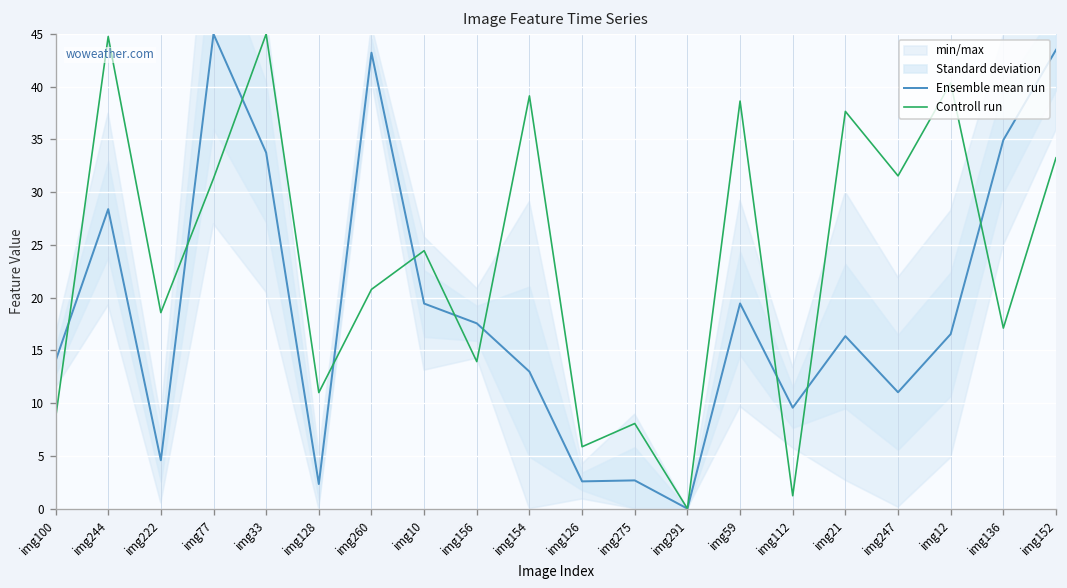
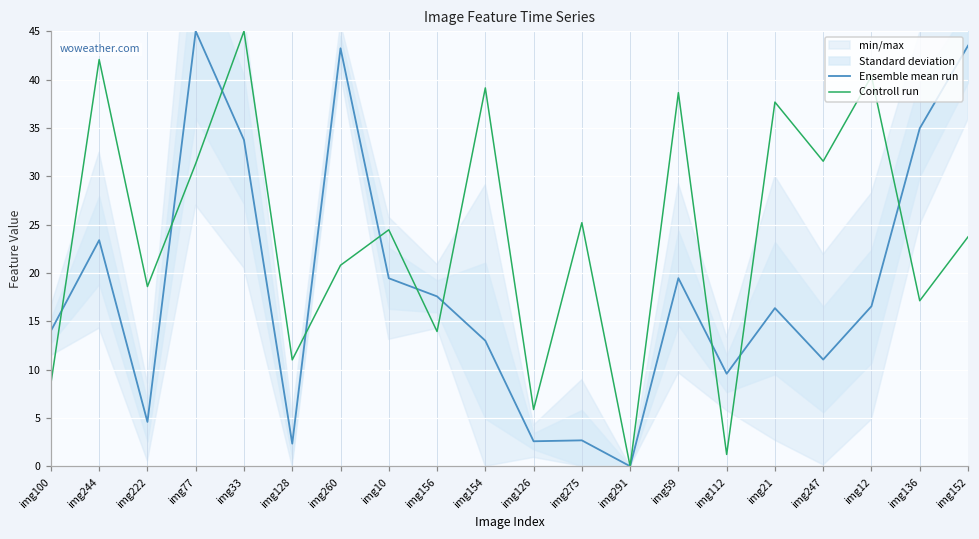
Ensemble mean run, img244: 28 -> 23
Controll run, img244: 45 -> 42
Controll run, img275: 8 -> 25
Controll run, img152: 33 -> 24
